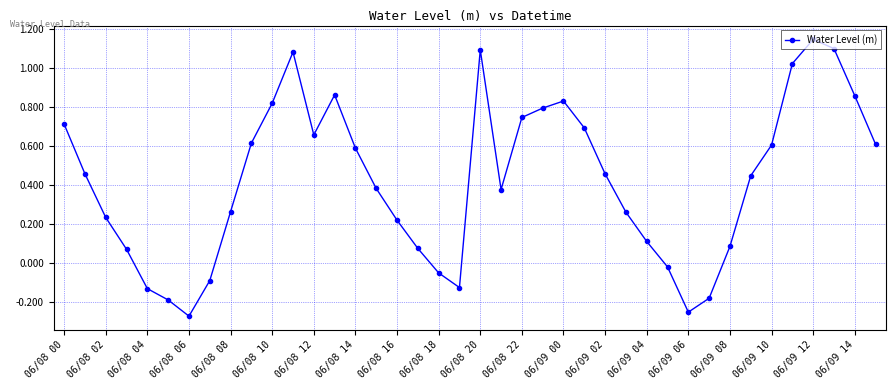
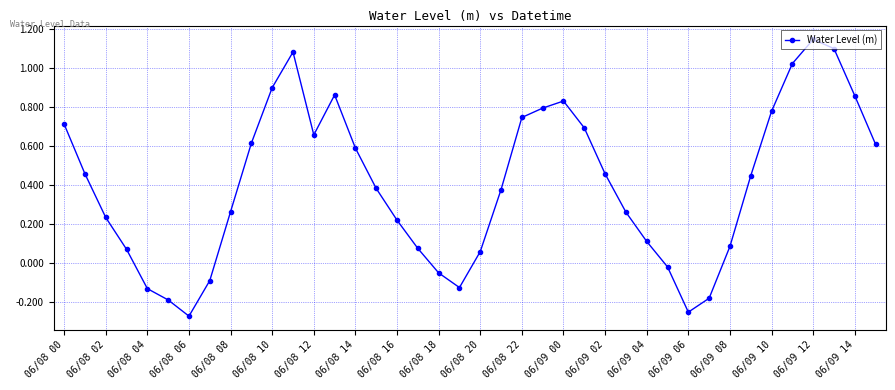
06/08 10: 0.82 -> 0.90
06/08 20: 1.09 -> 0.06
06/09 10: 0.61 -> 0.78
